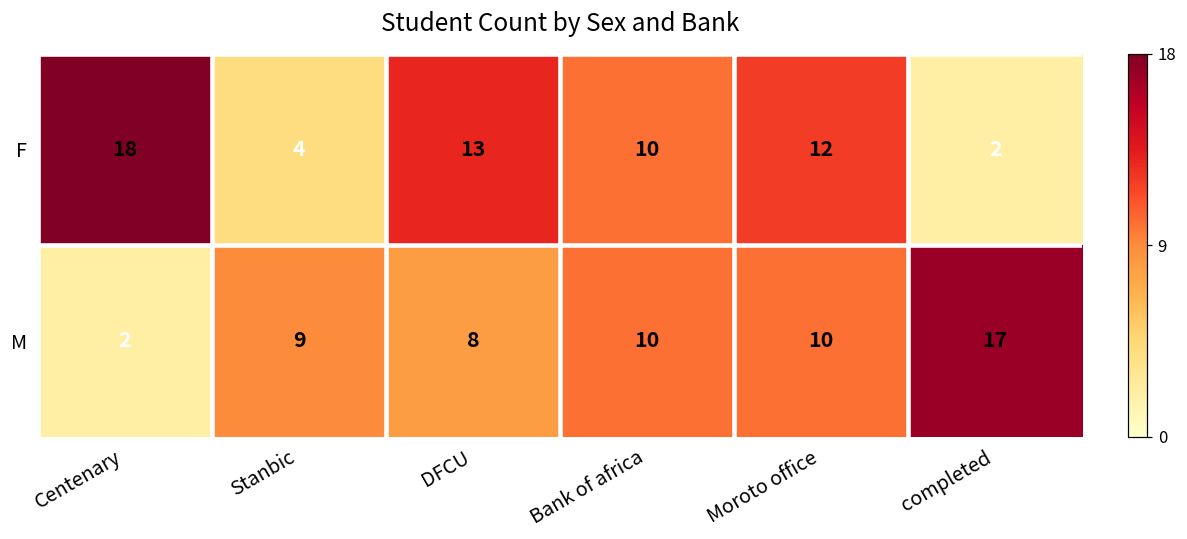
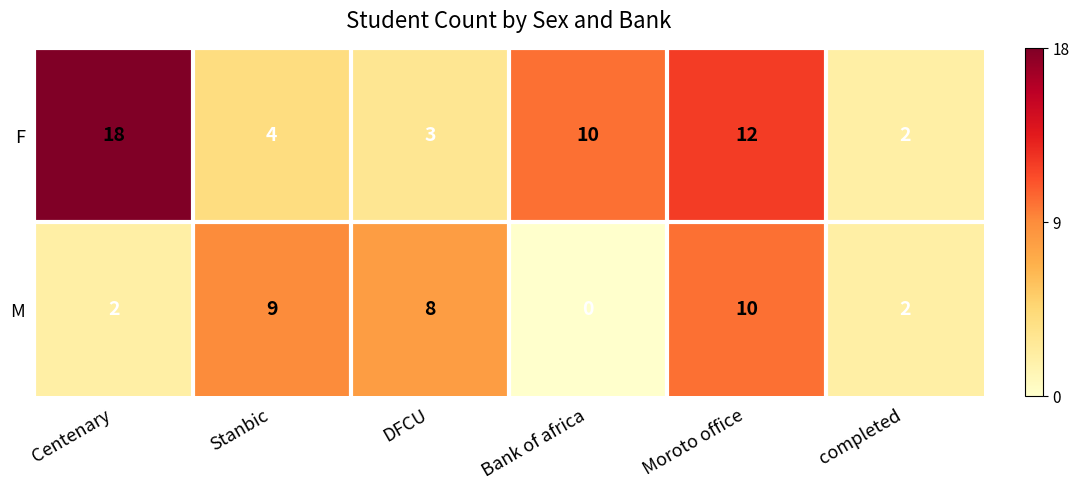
F, DFCU: 13 -> 3
M, Bank of africa: 10 -> 0
M, completed: 17 -> 2
